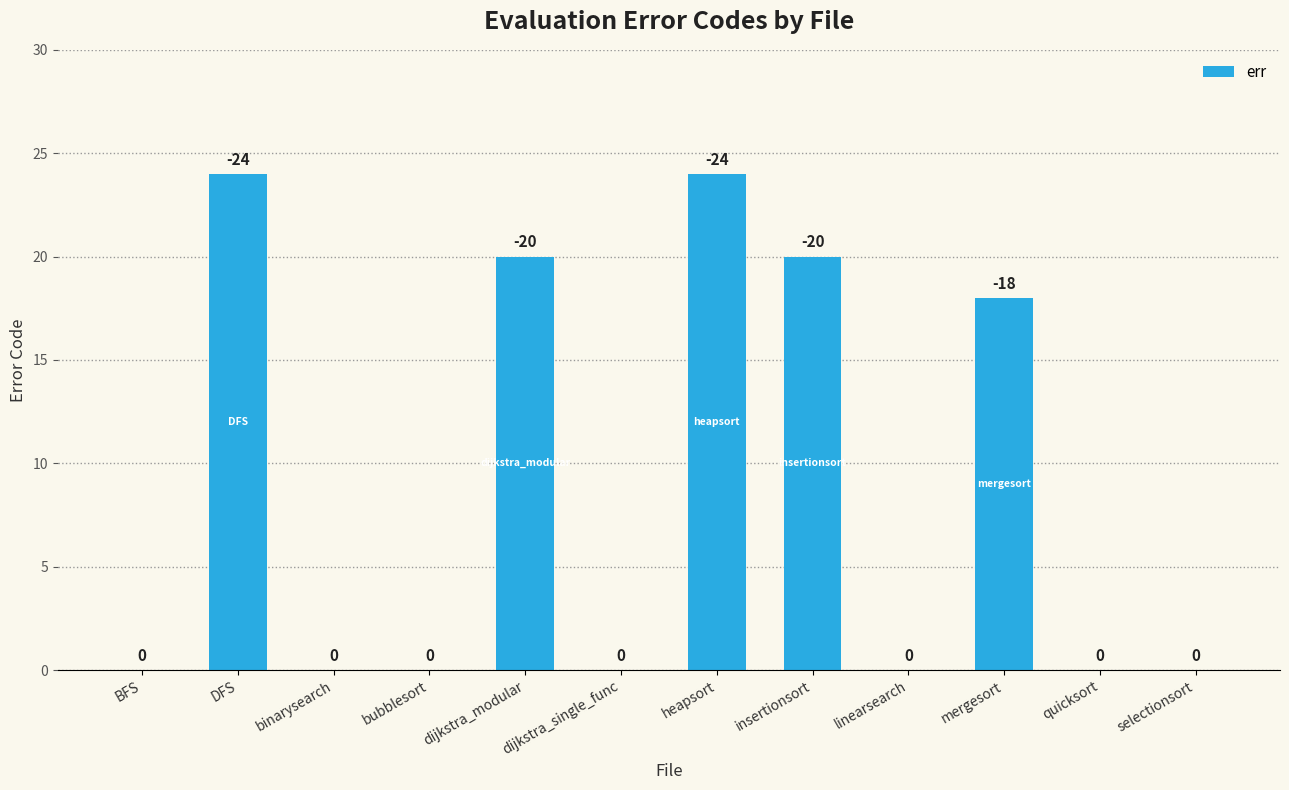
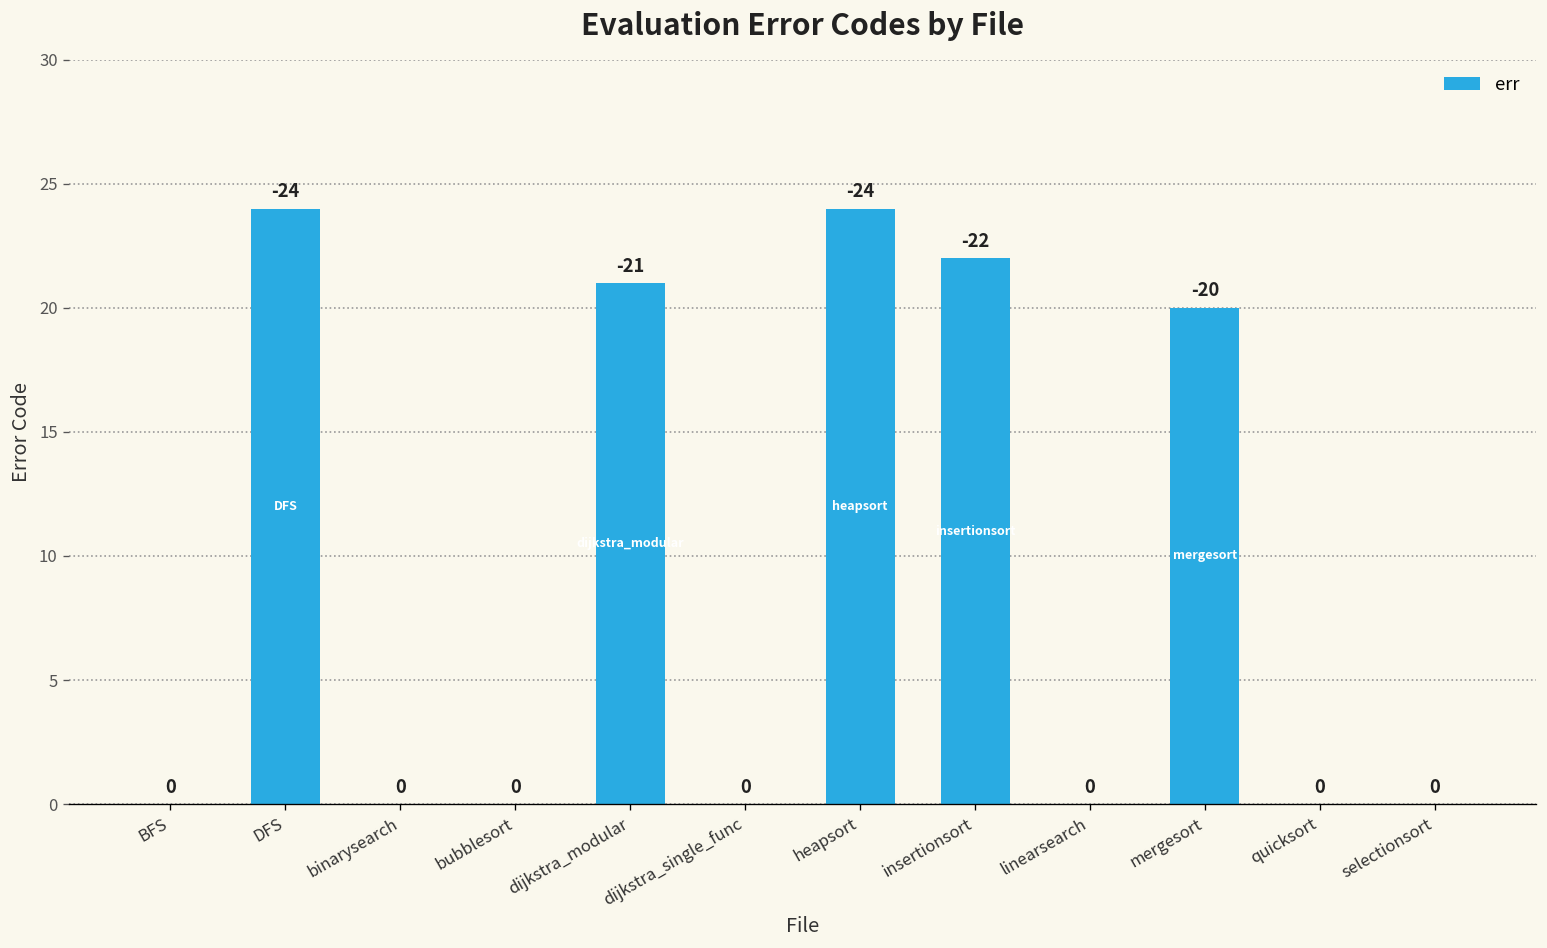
dijkstra_modular: -20 -> -21
insertionsort: -20 -> -22
mergesort: -18 -> -20
